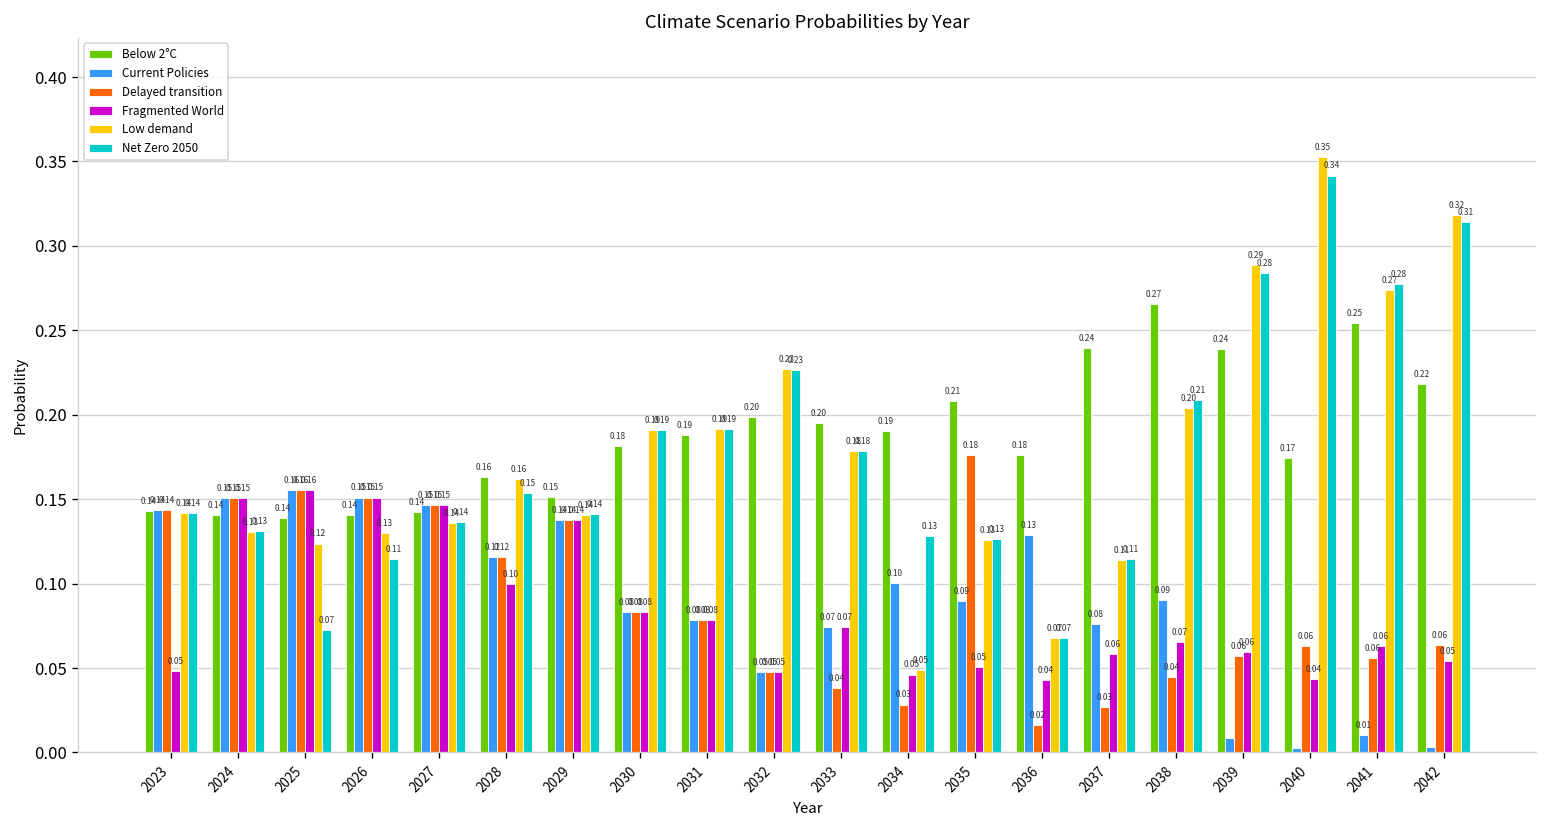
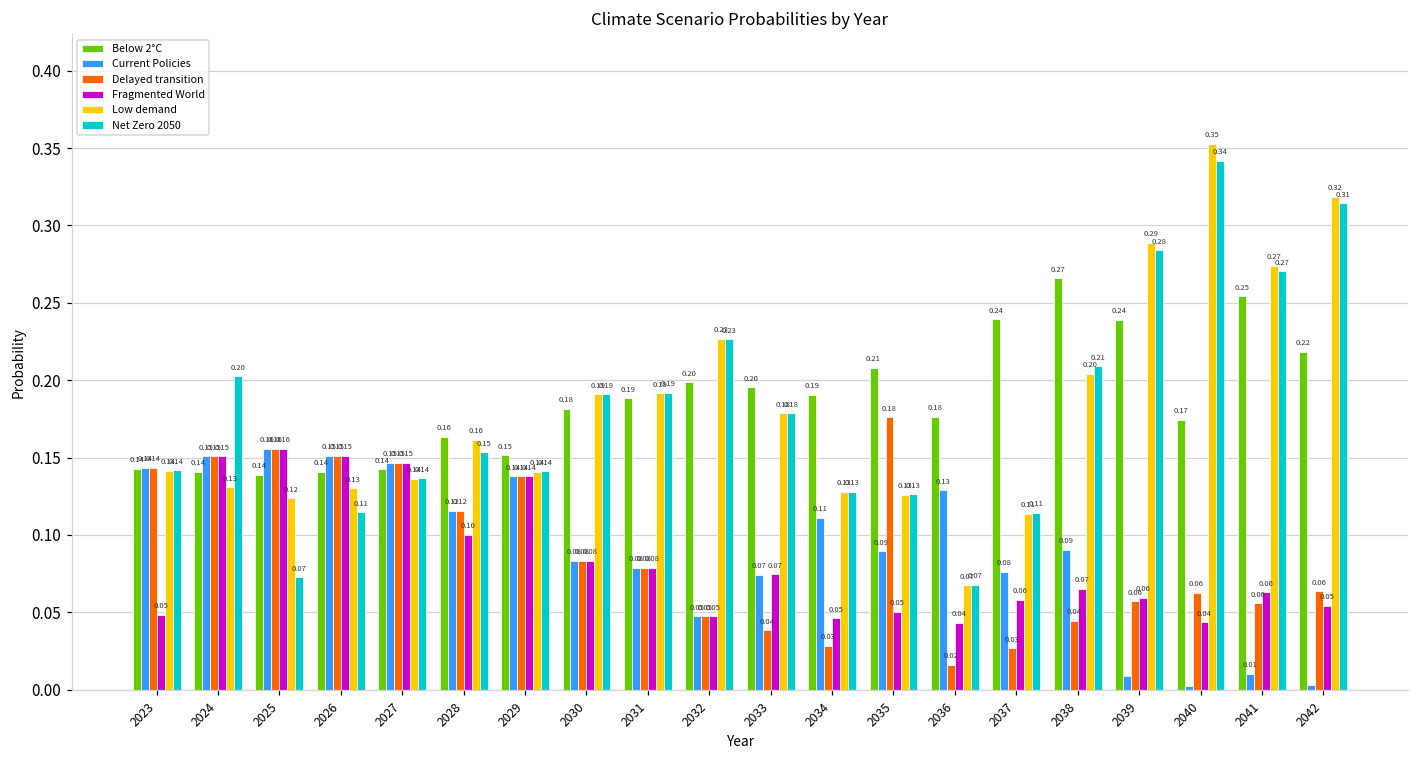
Net Zero 2050, 2024: 0.13 -> 0.20
Current Policies, 2034: 0.10 -> 0.11
Low demand, 2034: 0.05 -> 0.13
Net Zero 2050, 2041: 0.28 -> 0.27
